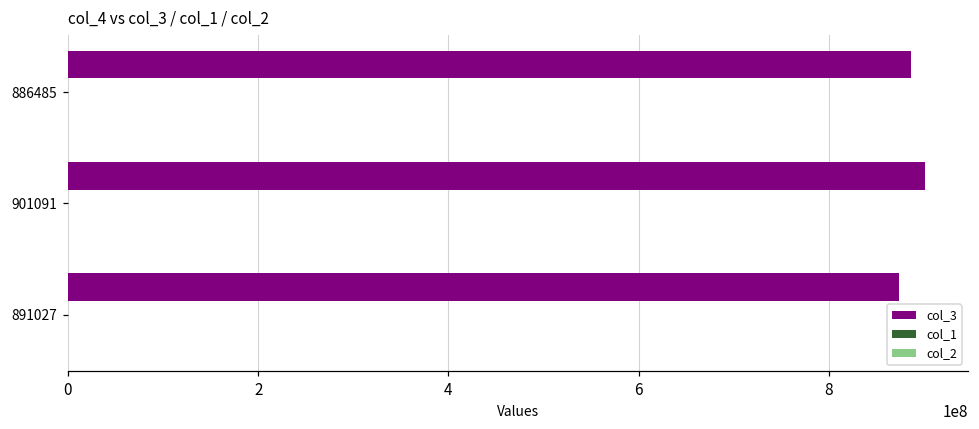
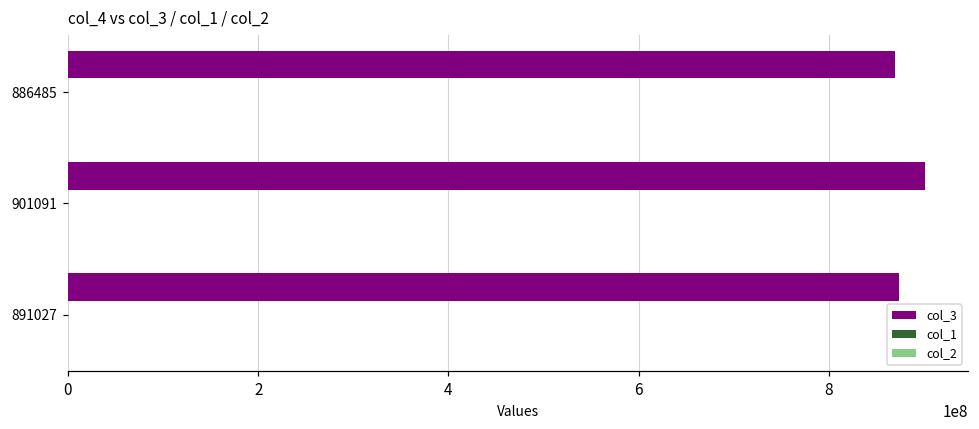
col_3, 886485: 890000000 -> 870000000
